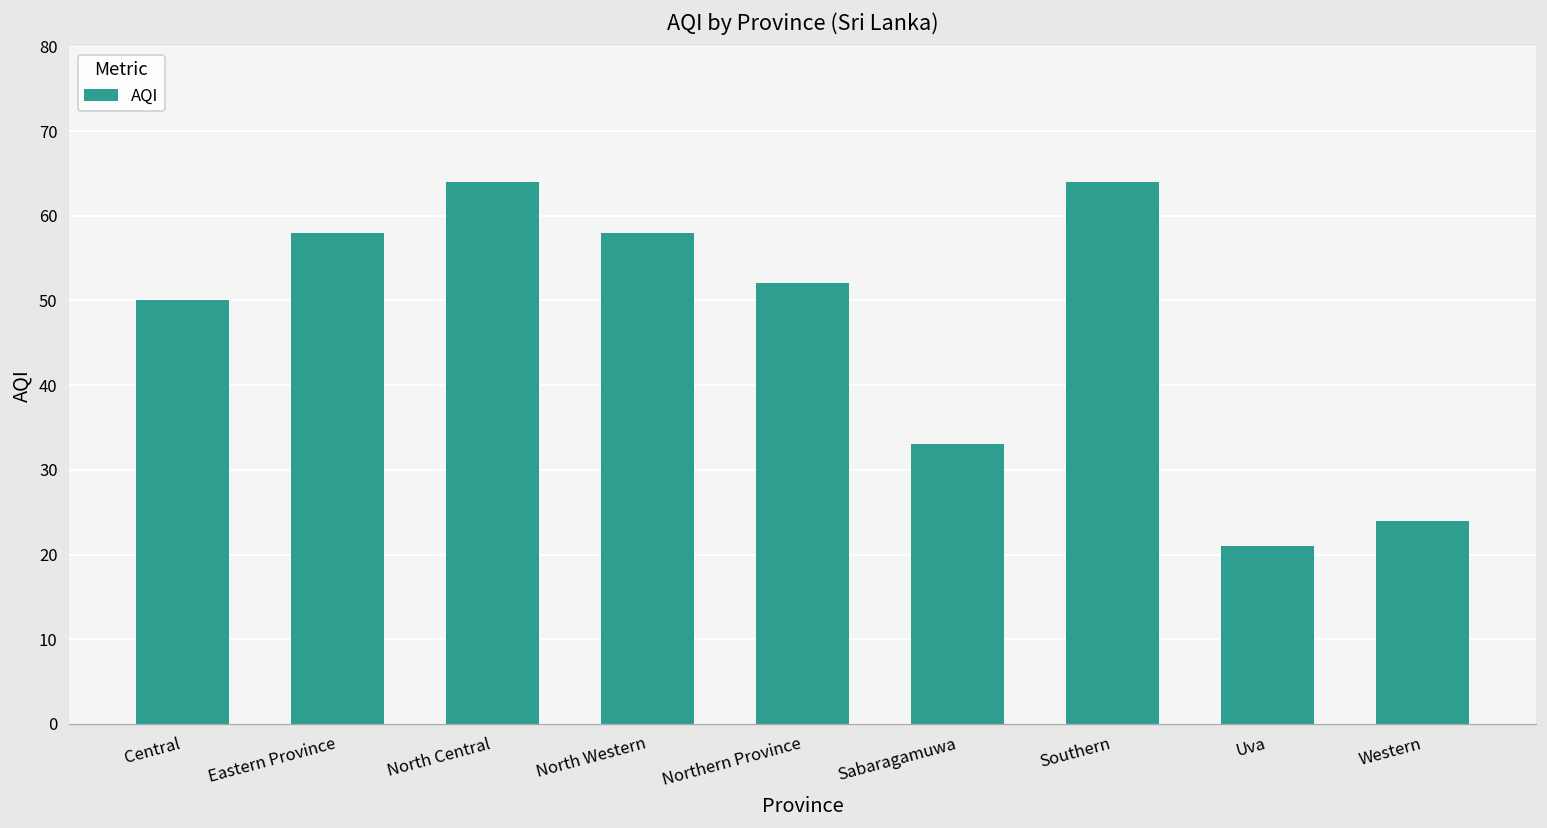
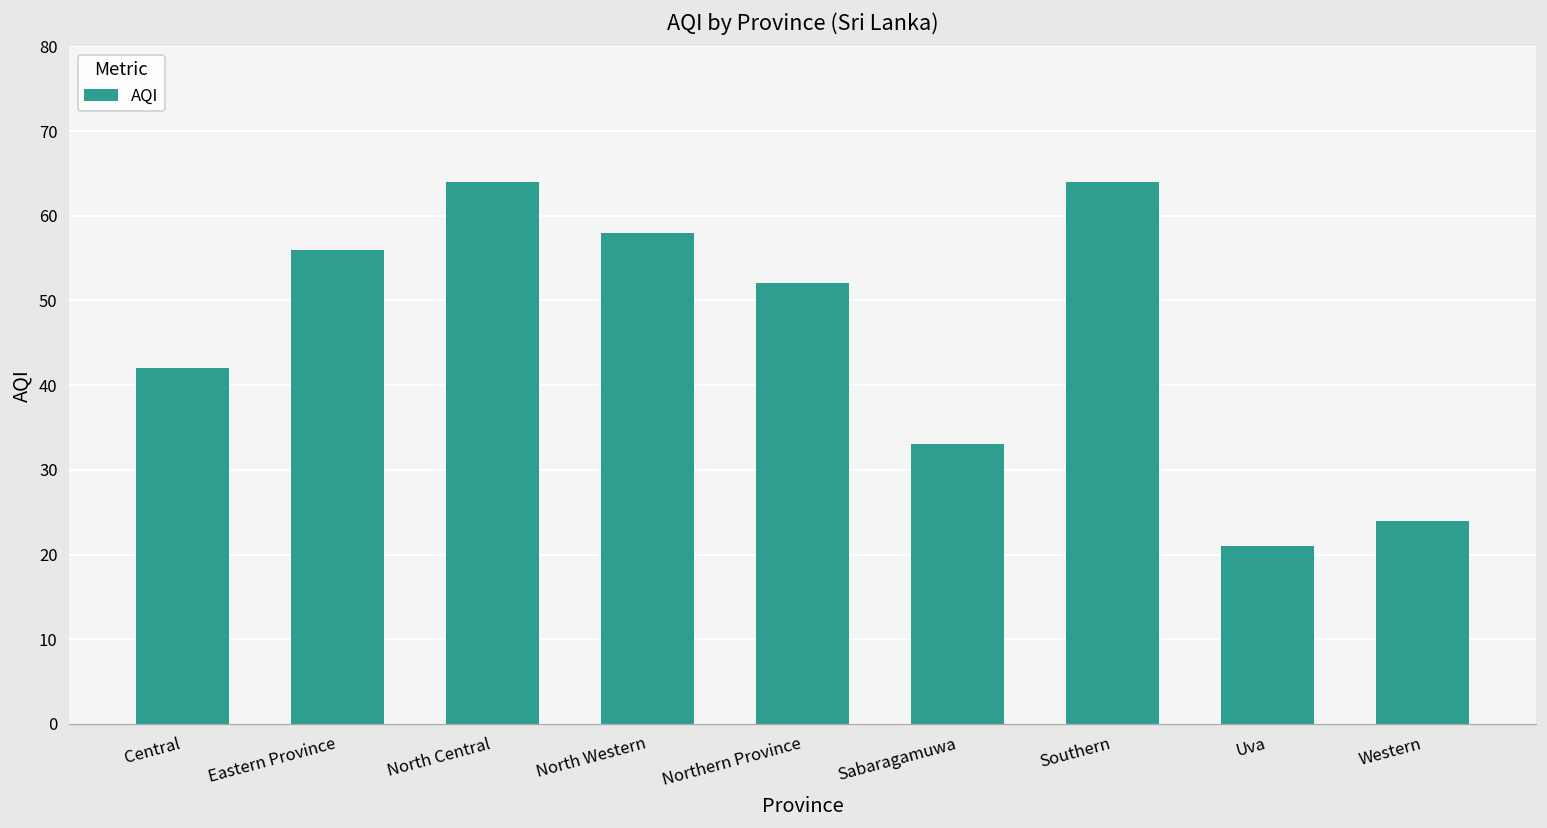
Central: 50 -> 42
Eastern Province: 58 -> 56
